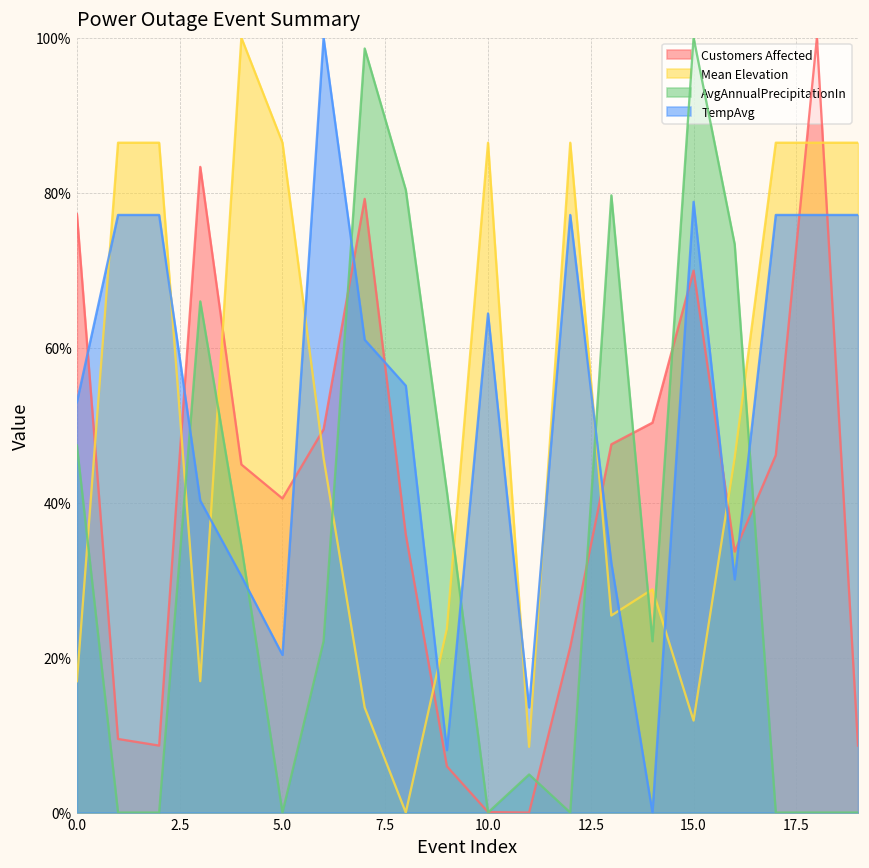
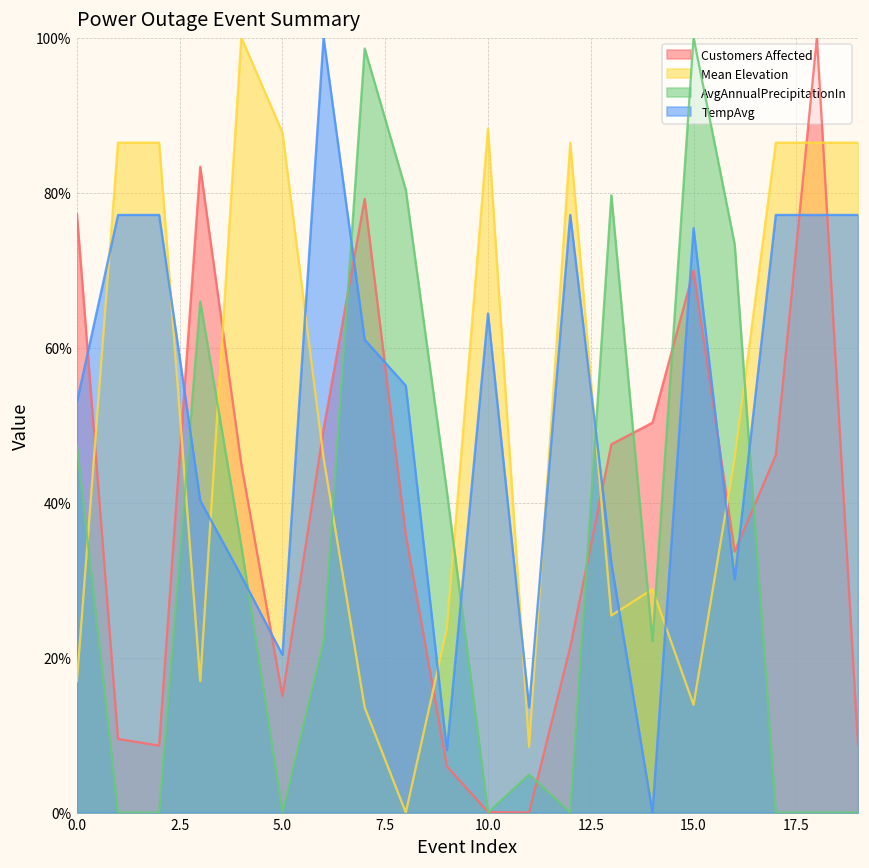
Customers Affected, 5.0: 41% -> 15%
Mean Elevation, 5.0: 86% -> 88%
Mean Elevation, 10.0: 86% -> 88%
Mean Elevation, 15.0: 12% -> 14%
TempAvg, 15.0: 79% -> 75%
